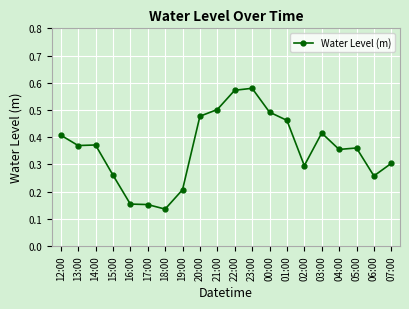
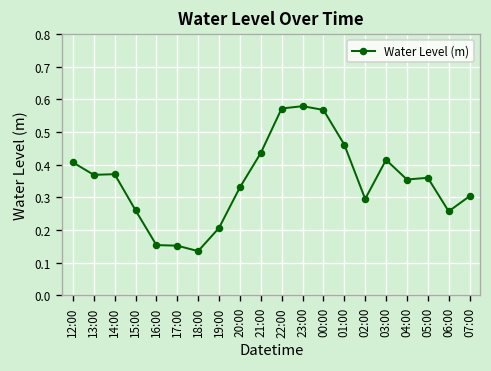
20:00: 0.48 -> 0.33
21:00: 0.50 -> 0.44
00:00: 0.49 -> 0.57
